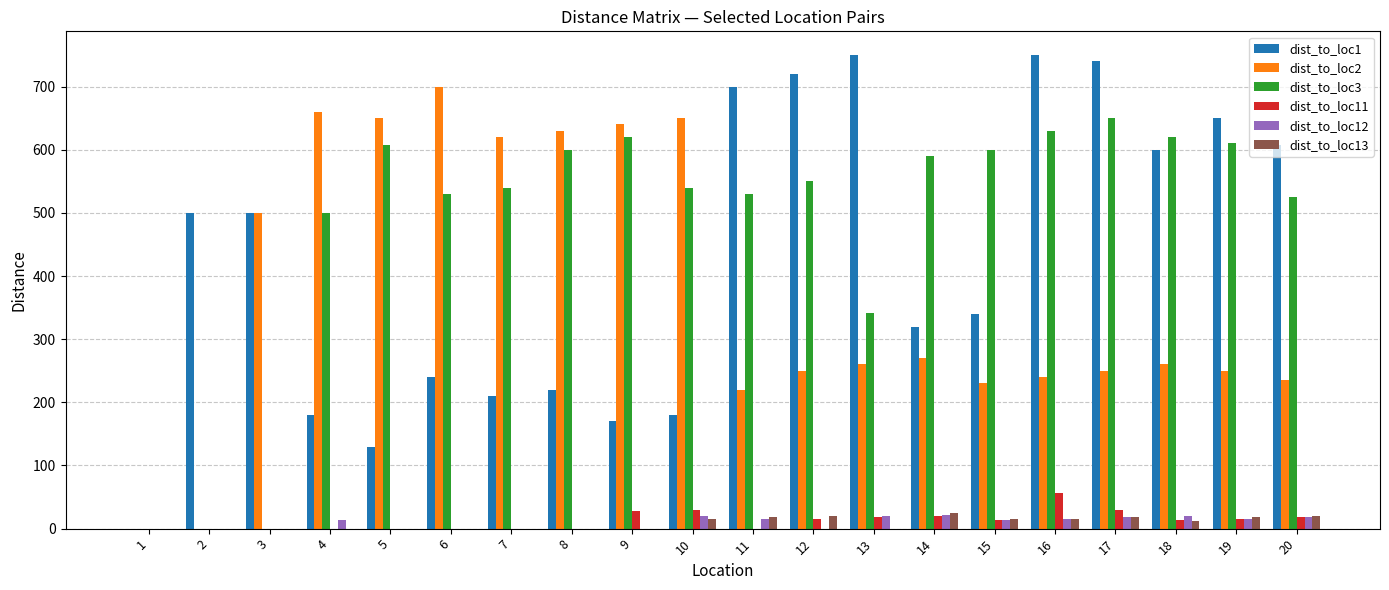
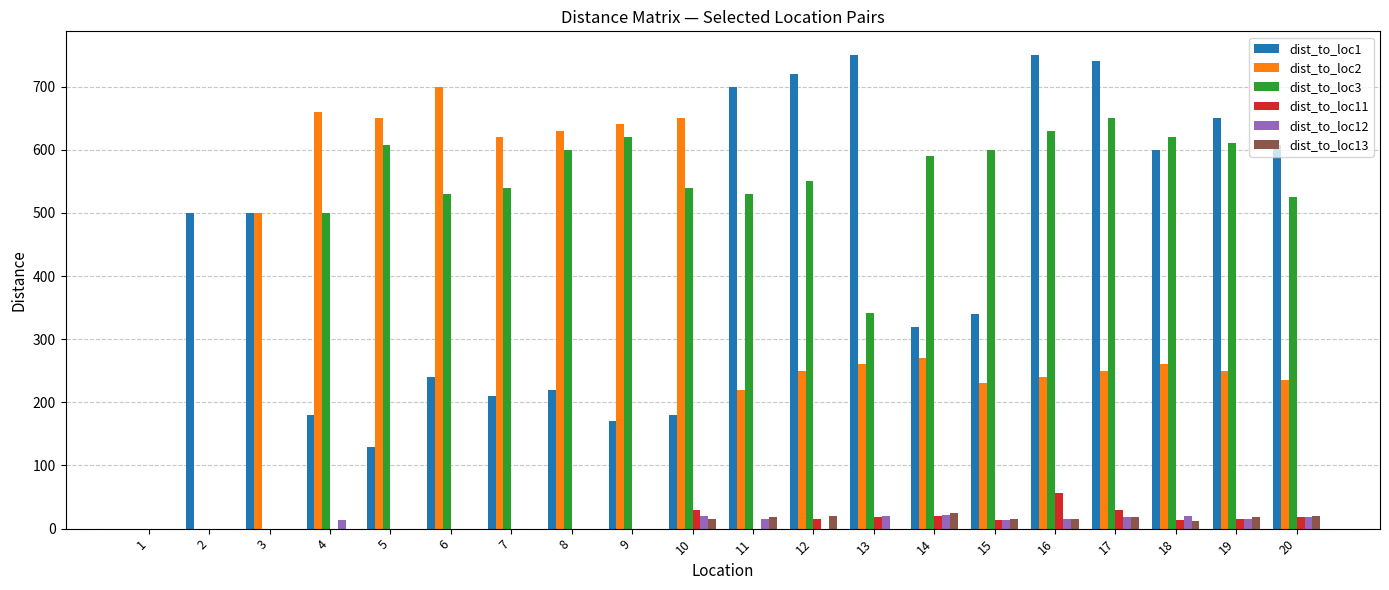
dist_to_loc11, 9: 30 -> 0
